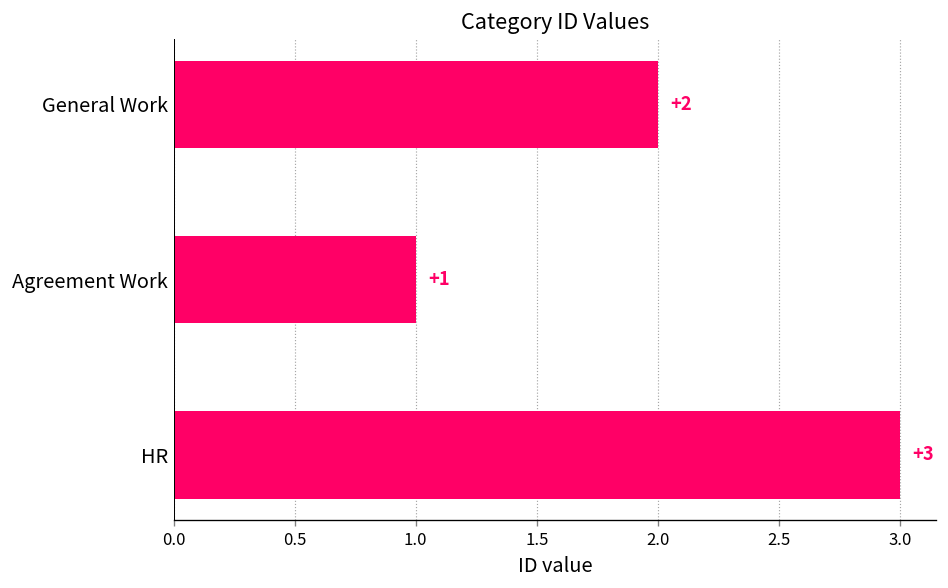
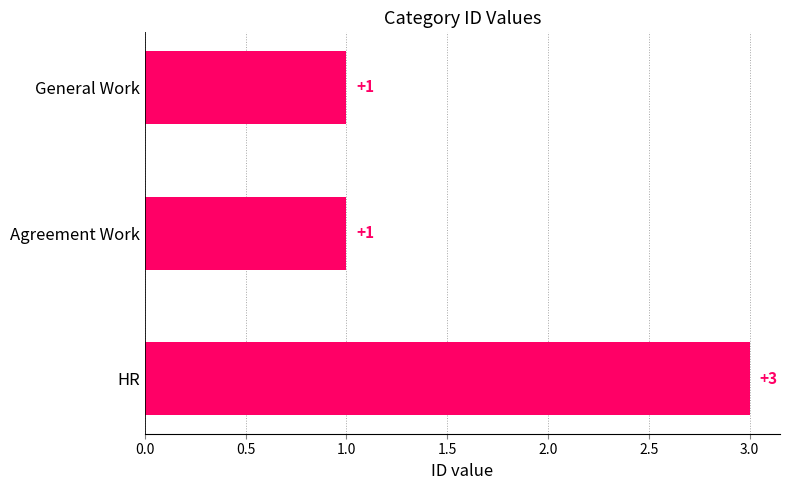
General Work: +2 -> +1
